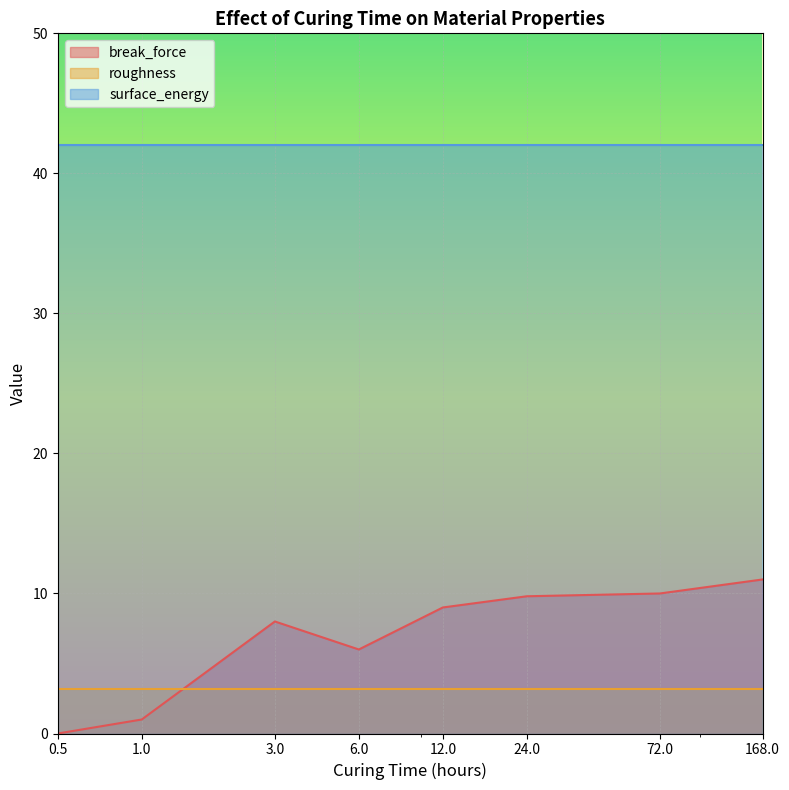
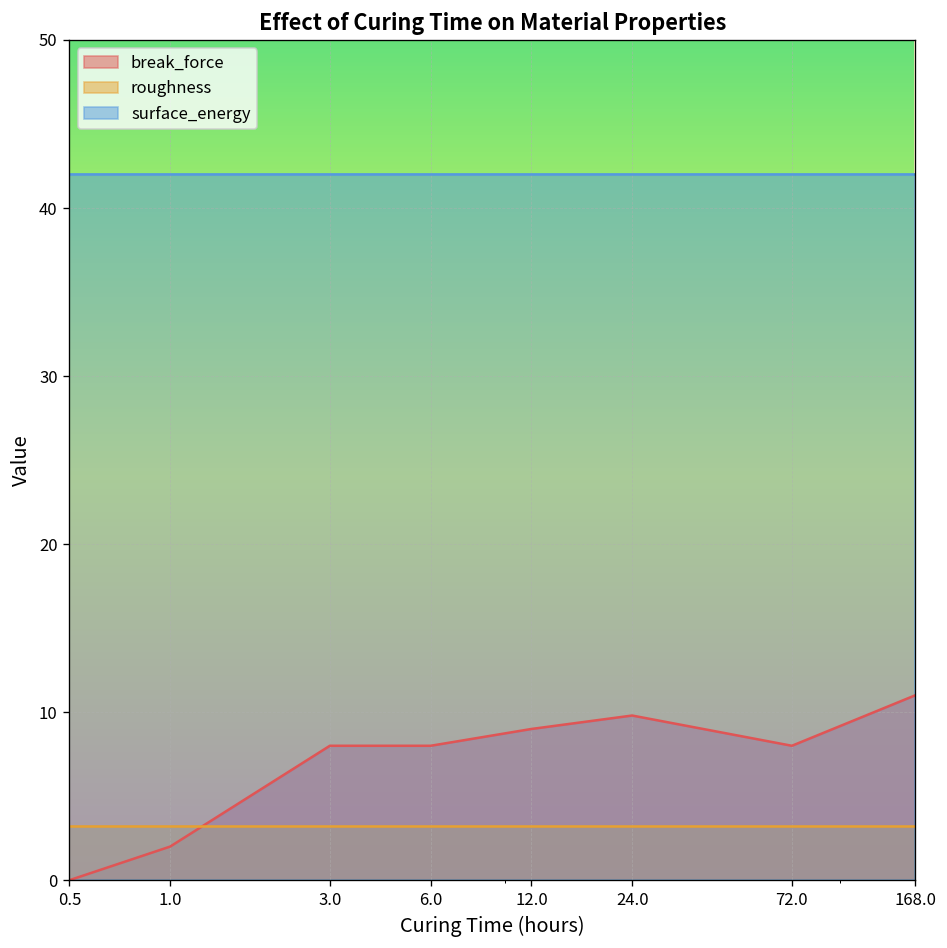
break_force, 1.0: 1 -> 2
break_force, 6.0: 6 -> 8
break_force, 72.0: 10 -> 8
